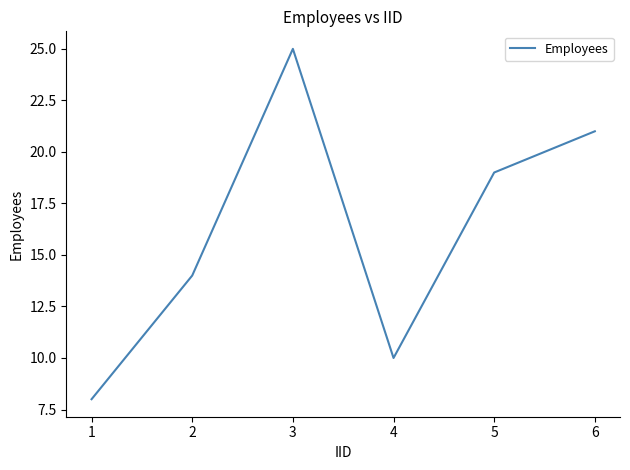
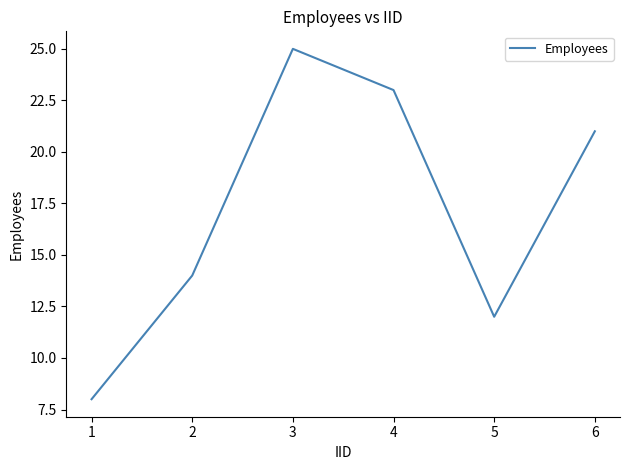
4: 10 -> 23
5: 19 -> 12
